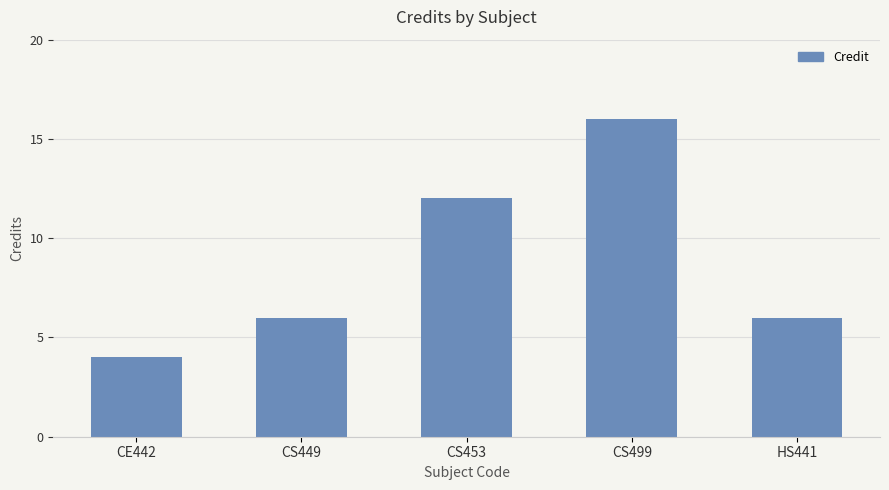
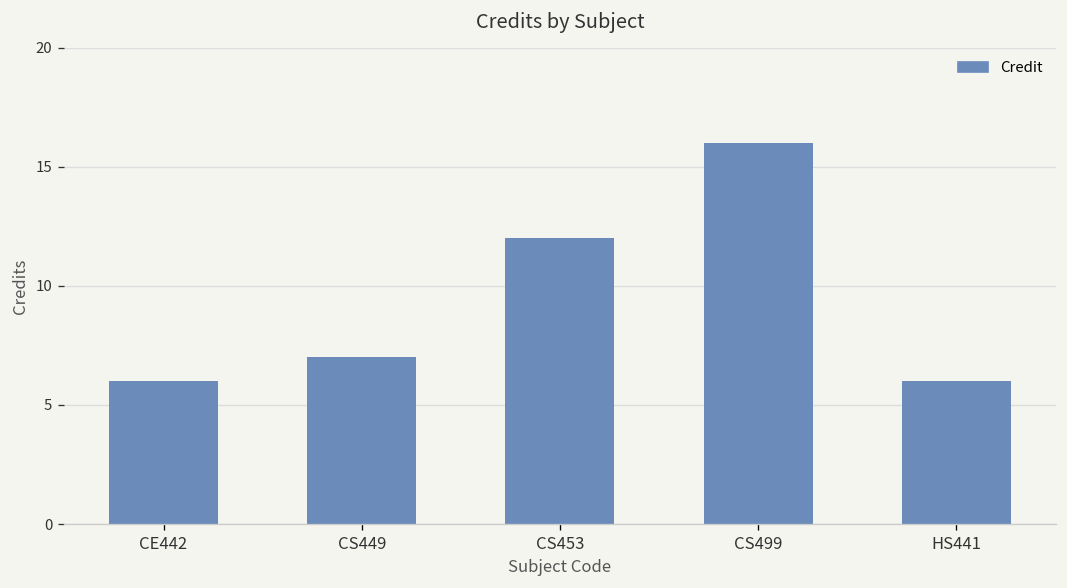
CE442: 4 -> 6
CS449: 6 -> 7
